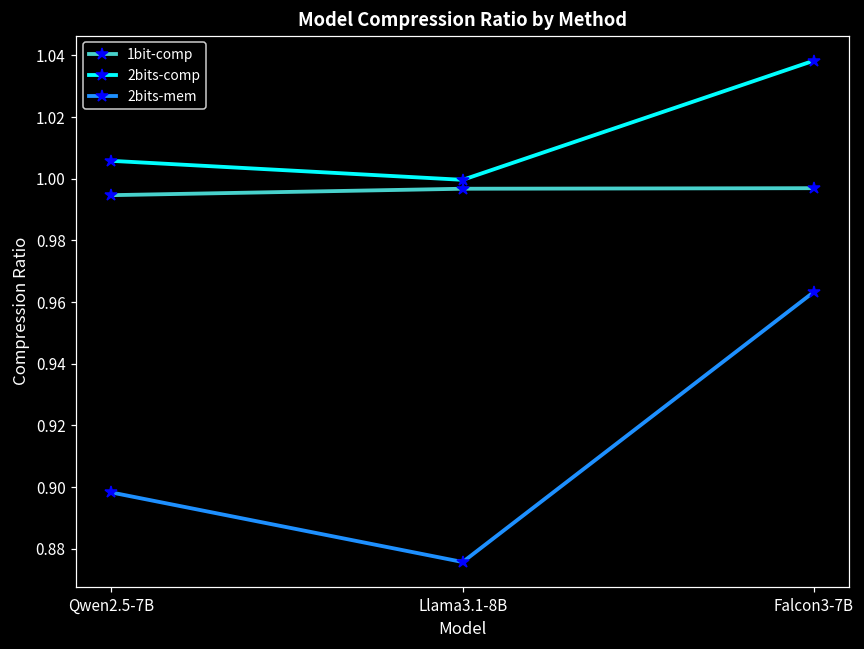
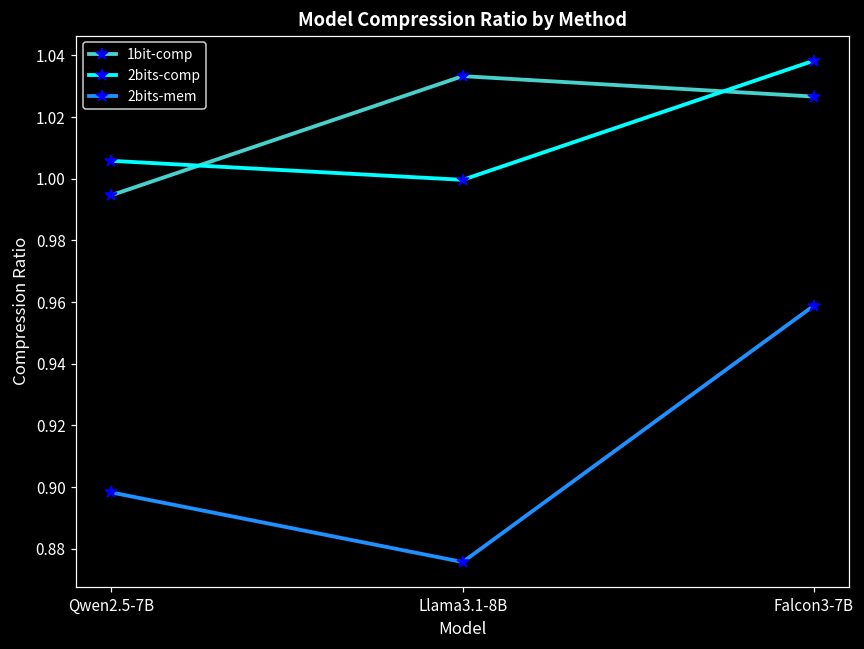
1bit-comp, Llama3.1-8B: 0.997 -> 1.033
1bit-comp, Falcon3-7B: 0.997 -> 1.027
2bits-mem, Falcon3-7B: 0.963 -> 0.959
